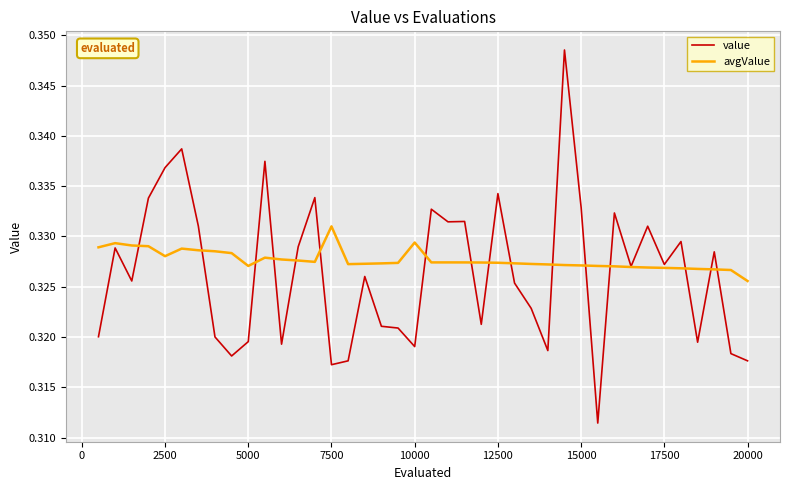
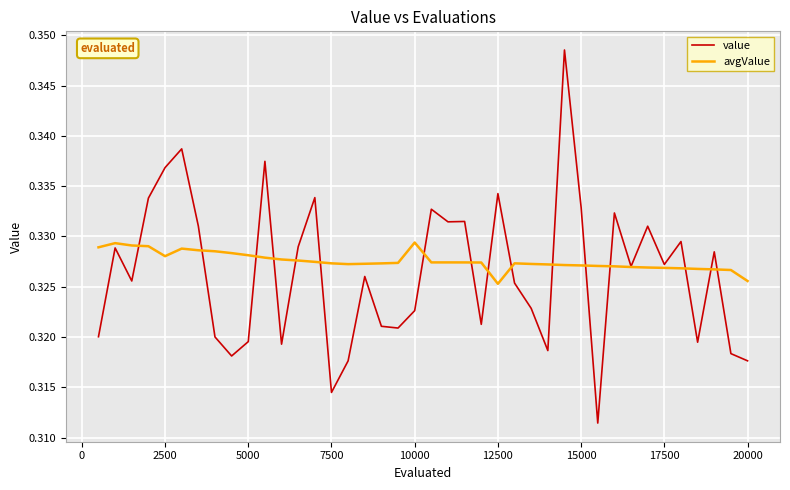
avgValue, 5000: 0.3271 -> 0.3281
value, 7500: 0.3172 -> 0.3145
avgValue, 7500: 0.3310 -> 0.3273
value, 10000: 0.3191 -> 0.3226
avgValue, 12500: 0.3274 -> 0.3253
